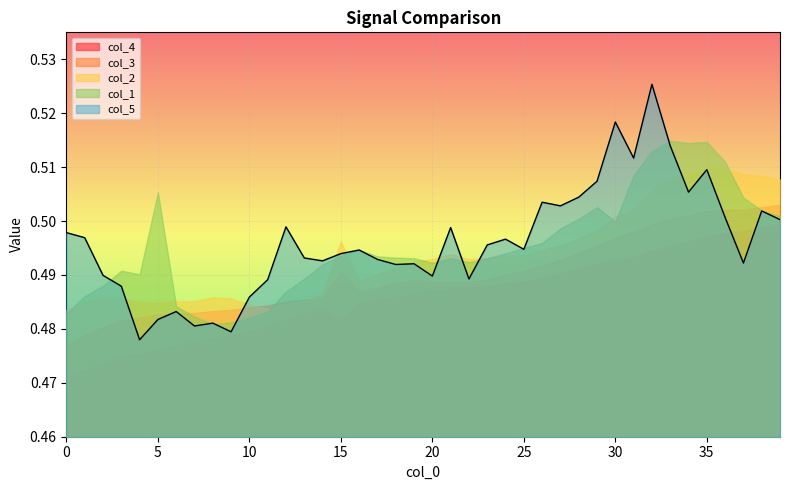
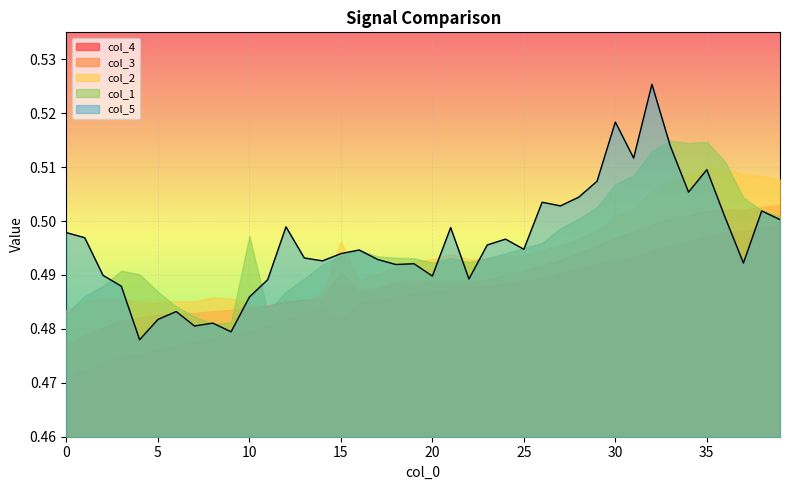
col_1, 5: 0.505 -> 0.487
col_1, 10: 0.482 -> 0.497
col_1, 30: 0.500 -> 0.507
